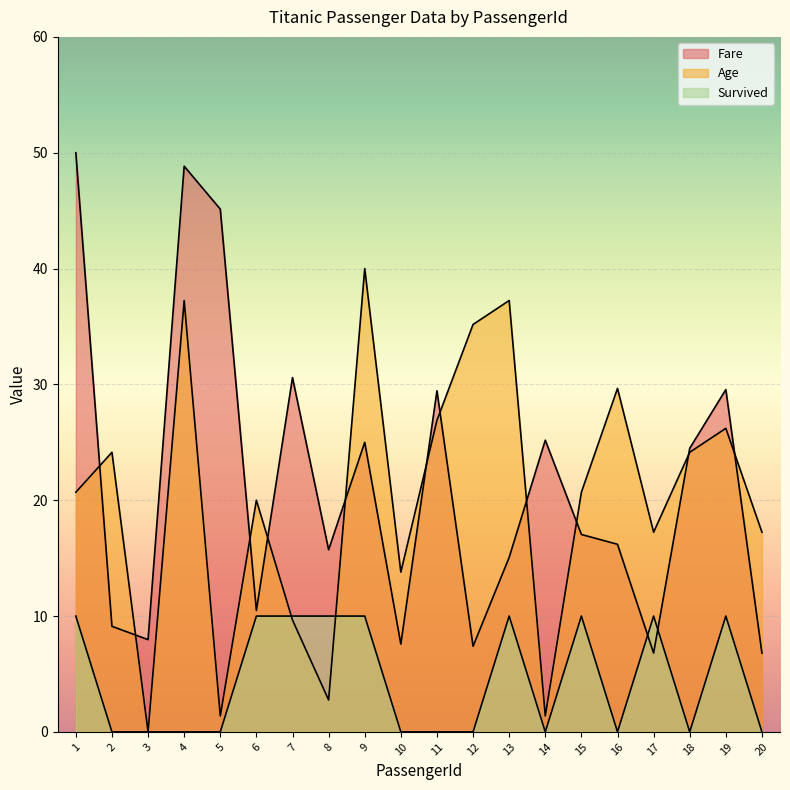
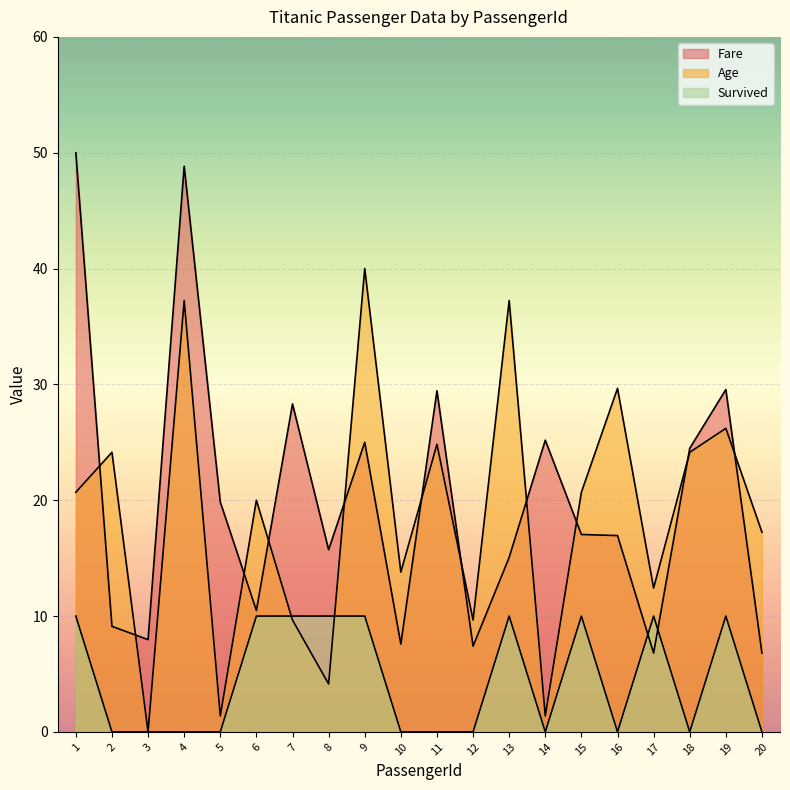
Fare, 5: 45.1 -> 19.8
Fare, 7: 30.6 -> 28.3
Age, 8: 2.8 -> 4.1
Age, 11: 26.9 -> 24.8
Age, 12: 35.2 -> 9.7
Fare, 16: 16.2 -> 16.9
Age, 17: 17.2 -> 12.4
